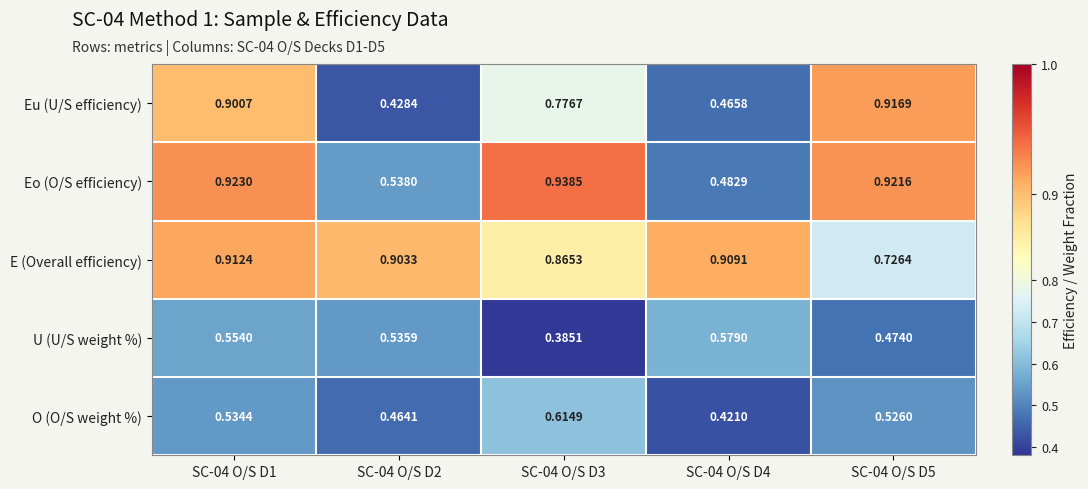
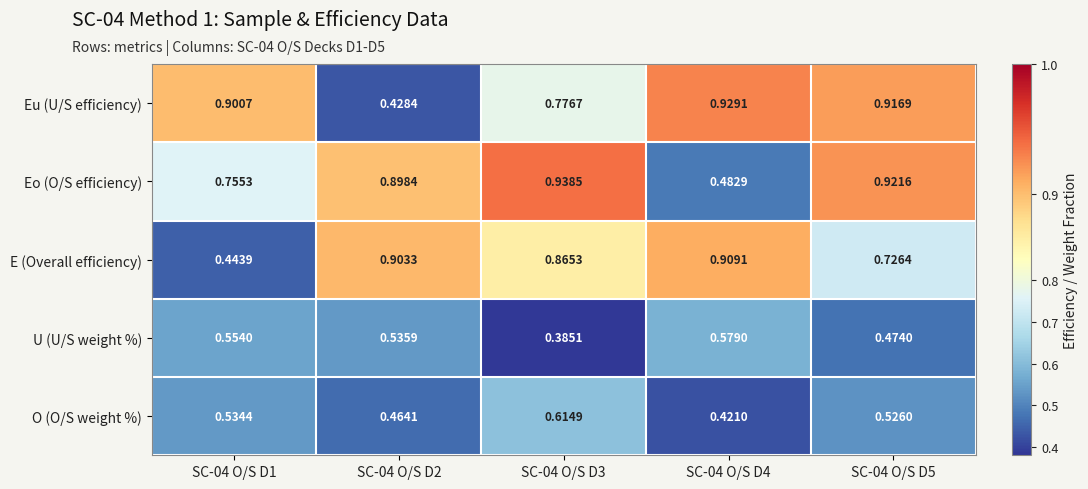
Eu (U/S efficiency), SC-04 O/S D4: 0.4658 -> 0.9291
Eo (O/S efficiency), SC-04 O/S D1: 0.9230 -> 0.7553
Eo (O/S efficiency), SC-04 O/S D2: 0.5380 -> 0.8984
E (Overall efficiency), SC-04 O/S D1: 0.9124 -> 0.4439
